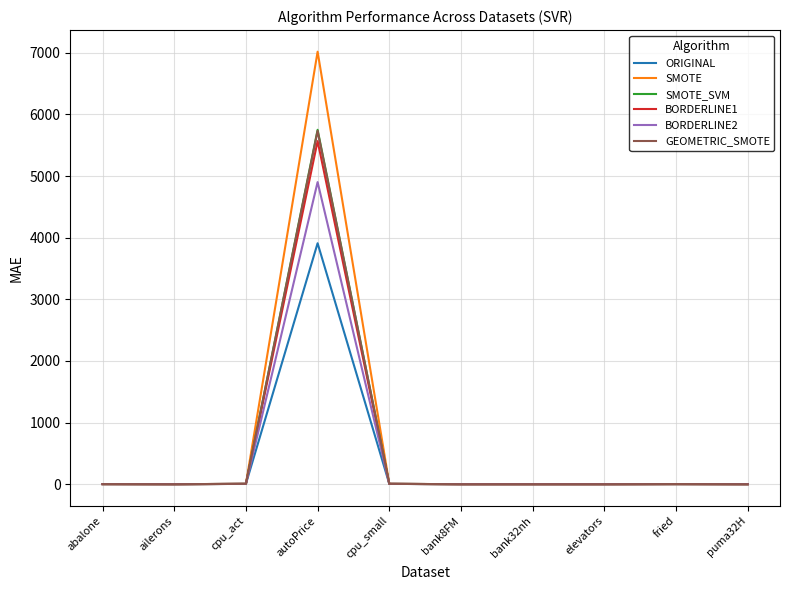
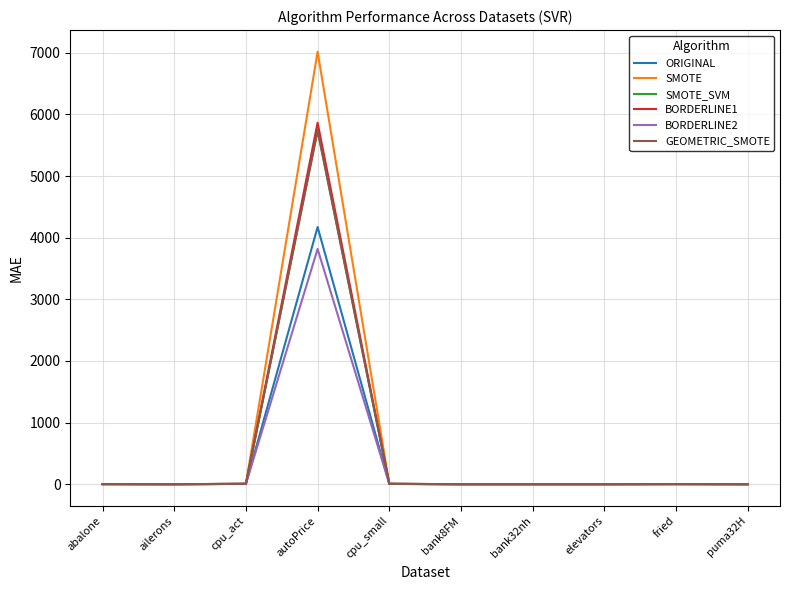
ORIGINAL, autoPrice: 3900 -> 4200
BORDERLINE1, autoPrice: 5600 -> 5900
BORDERLINE2, autoPrice: 4900 -> 3800
